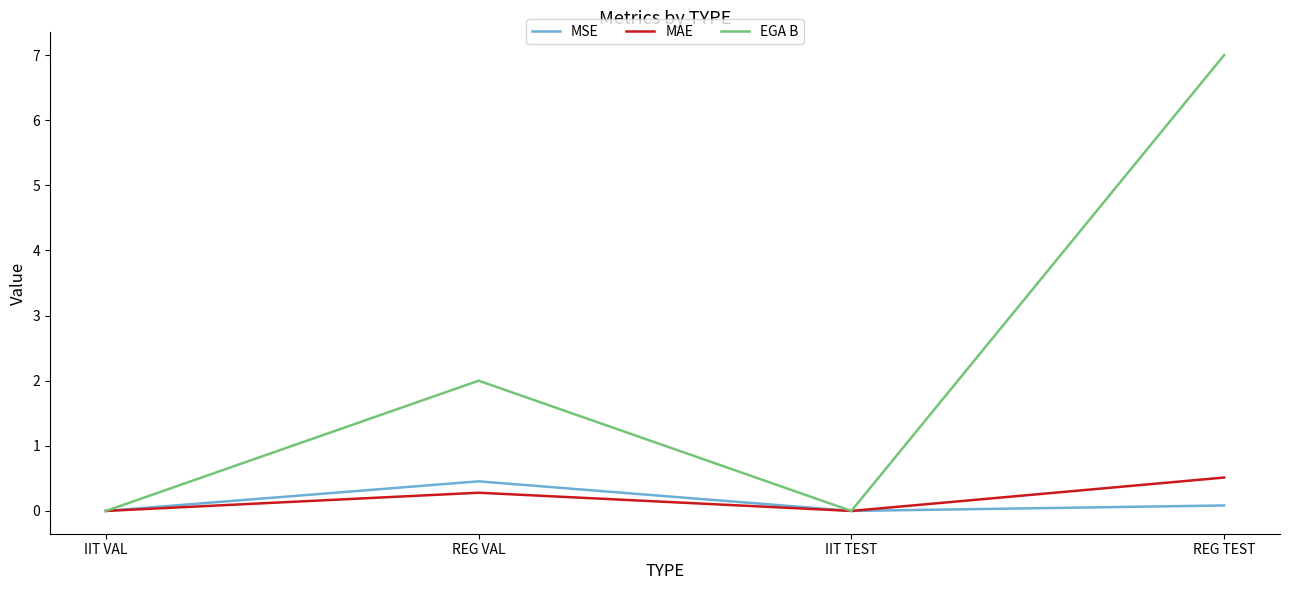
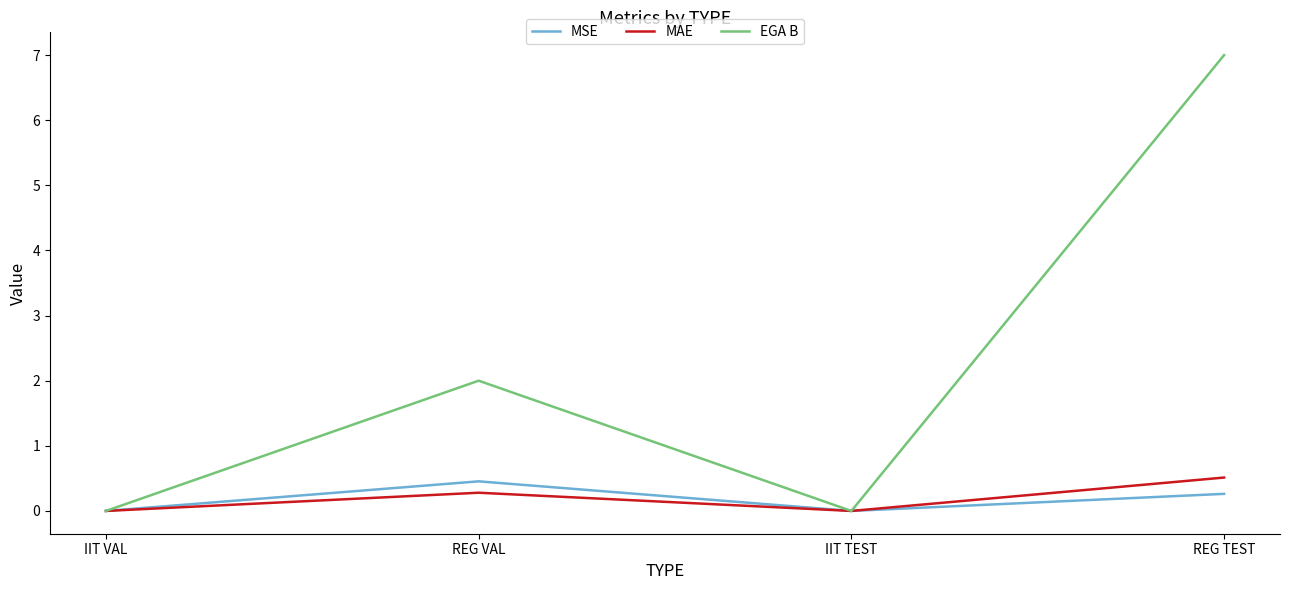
MSE, REG TEST: 0.1 -> 0.3
